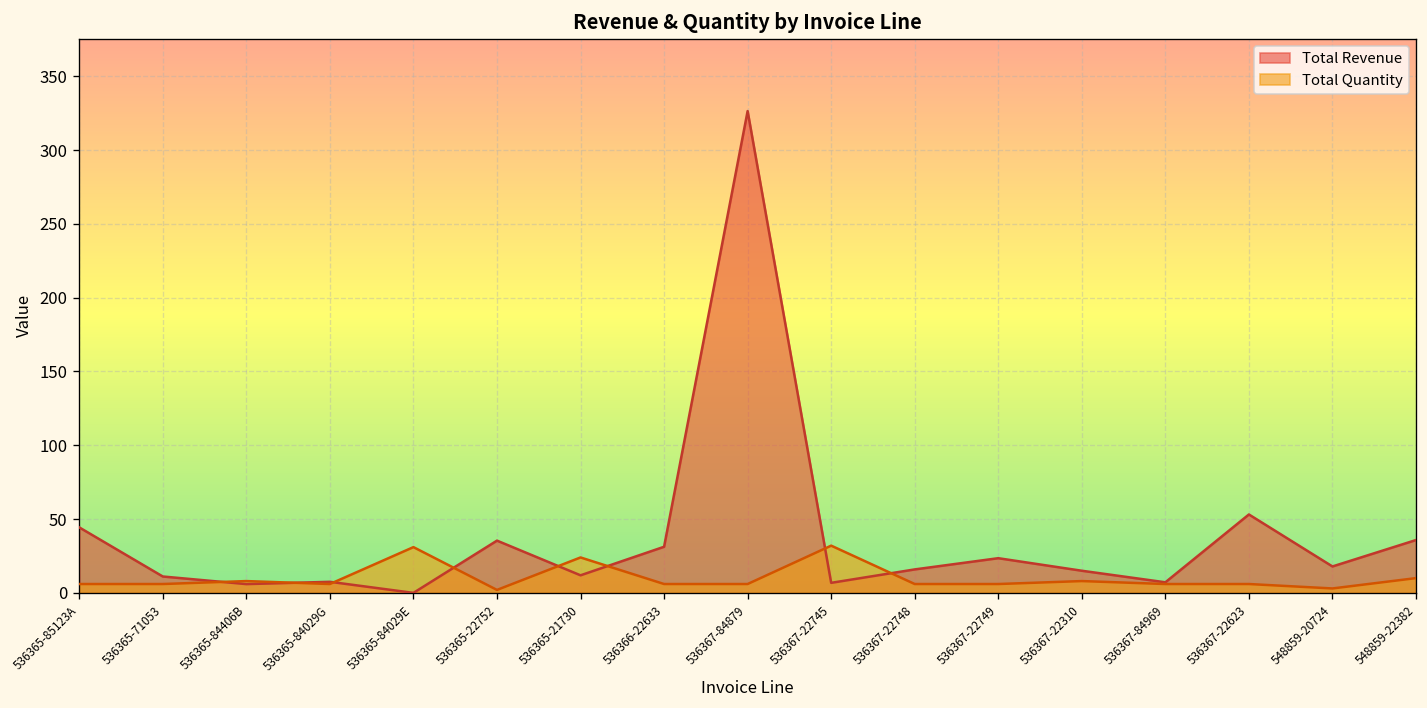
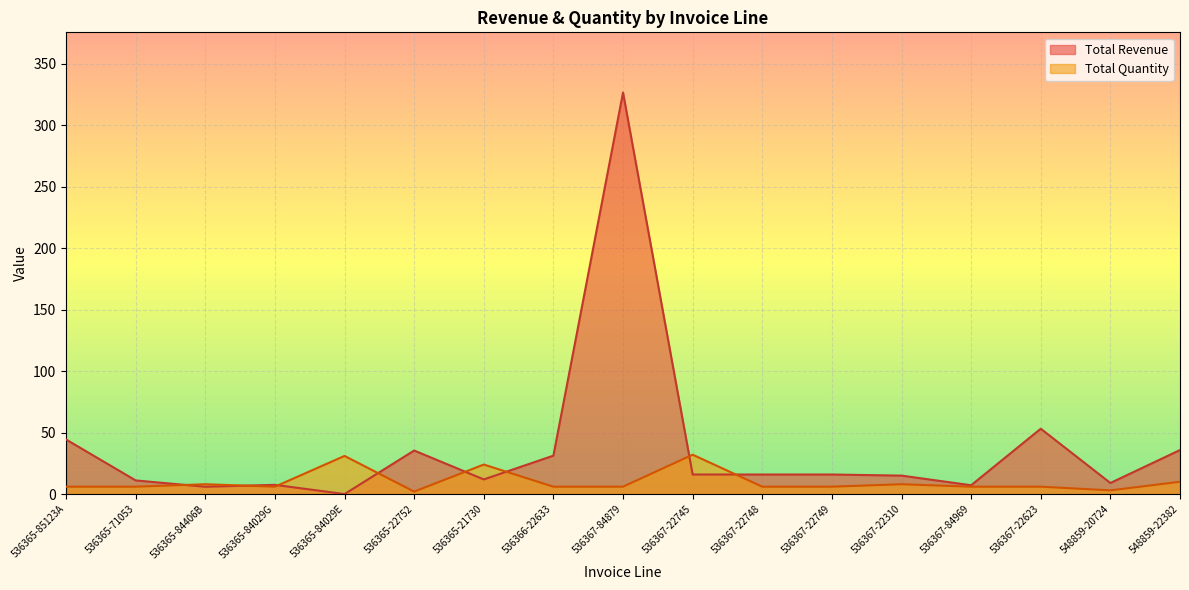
Total Revenue, 536367-22745: 7 -> 16
Total Revenue, 536367-22749: 24 -> 16
Total Revenue, 548859-20724: 18 -> 9
